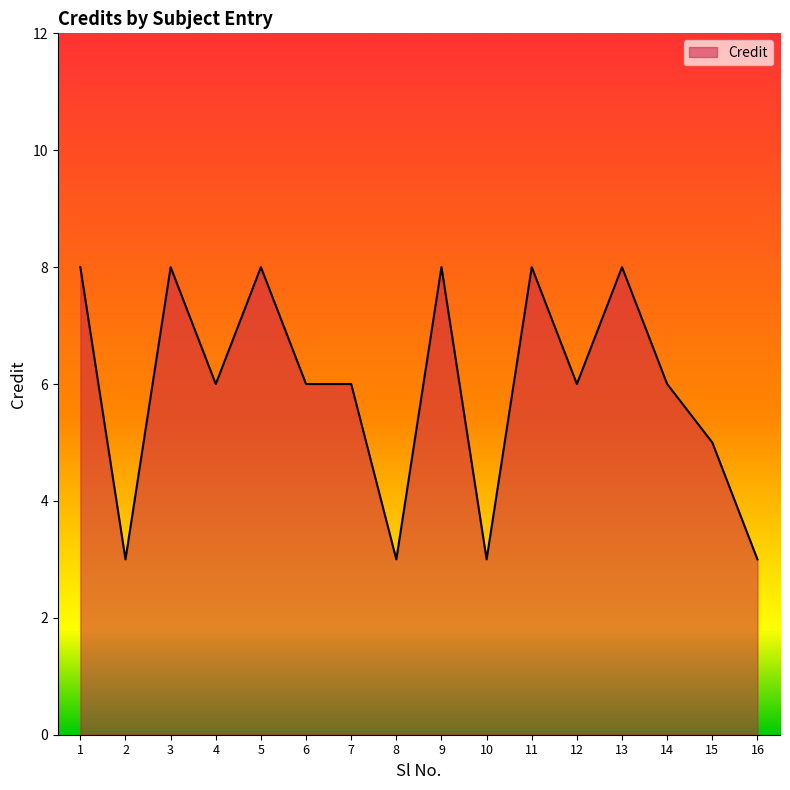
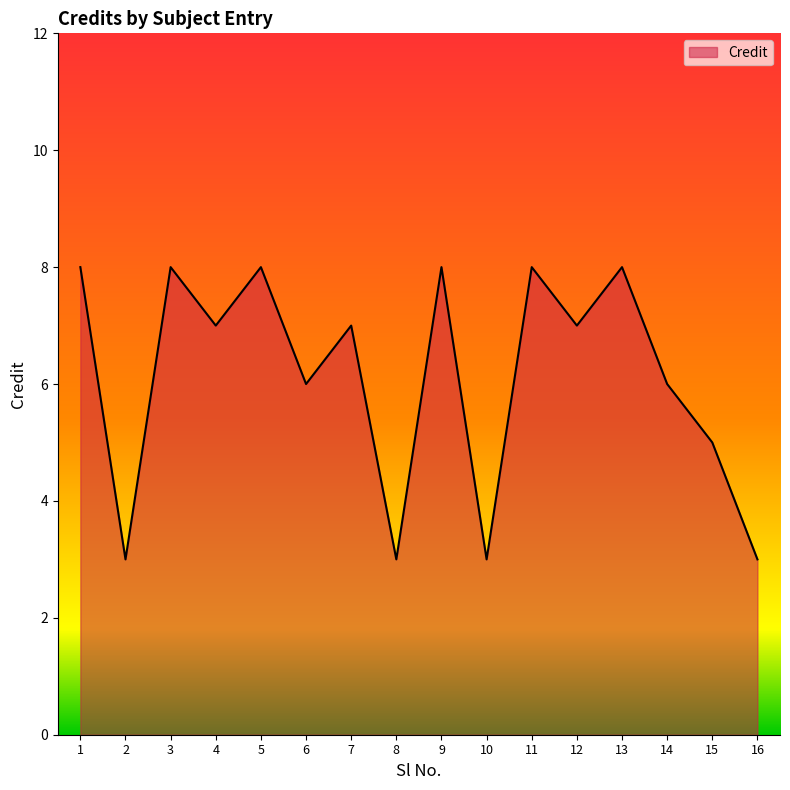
4: 6 -> 7
7: 6 -> 7
12: 6 -> 7
